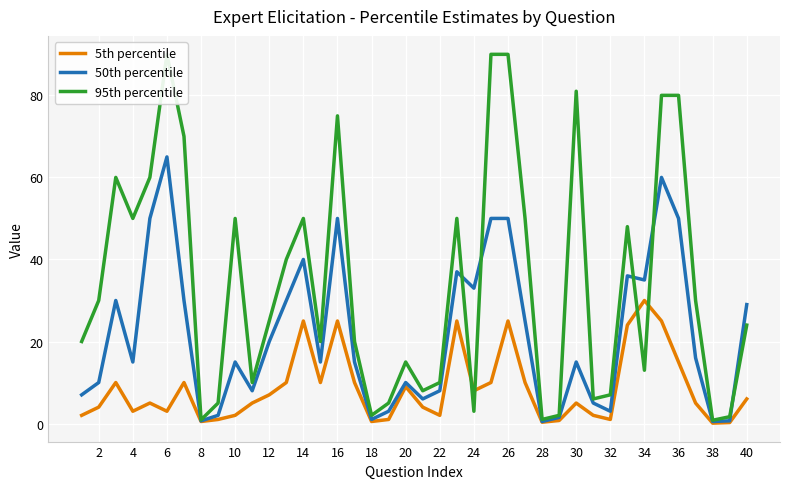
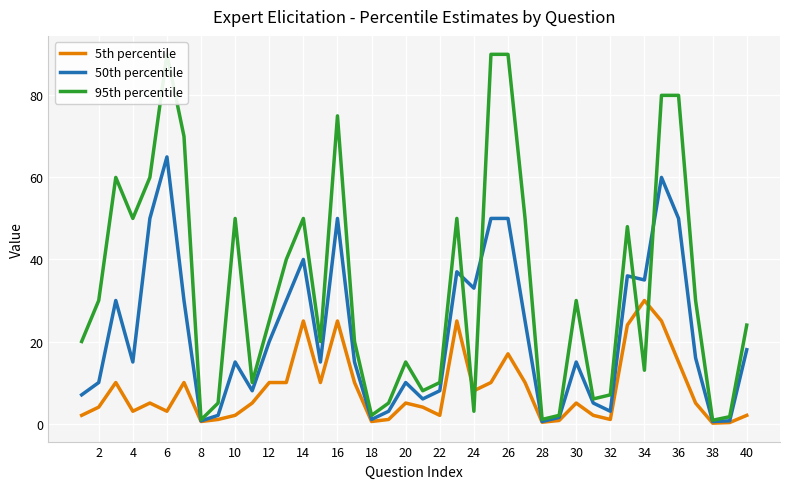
5th percentile, 12: 7 -> 10
5th percentile, 20: 9 -> 5
5th percentile, 26: 25 -> 17
95th percentile, 30: 81 -> 30
5th percentile, 40: 6 -> 2
50th percentile, 40: 29 -> 18
